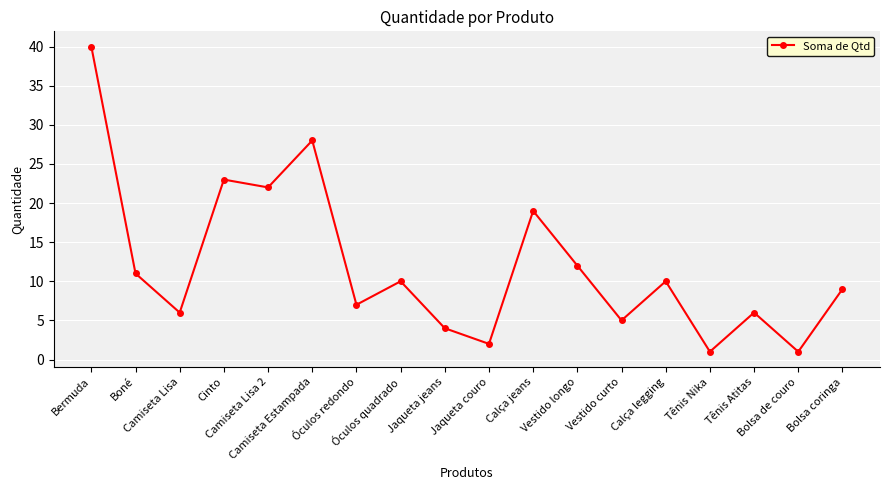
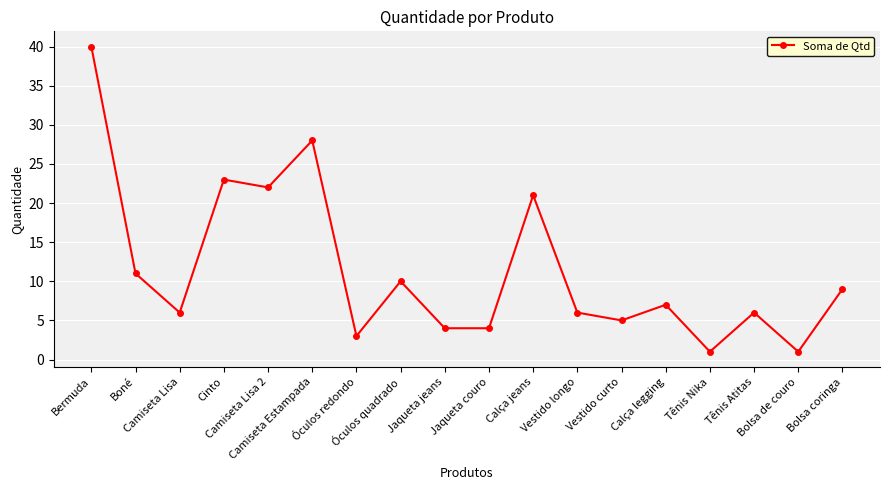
Óculos redondo: 7 -> 3
Jaqueta couro: 2 -> 4
Calça jeans: 19 -> 21
Vestido longo: 12 -> 6
Calça legging: 10 -> 7
